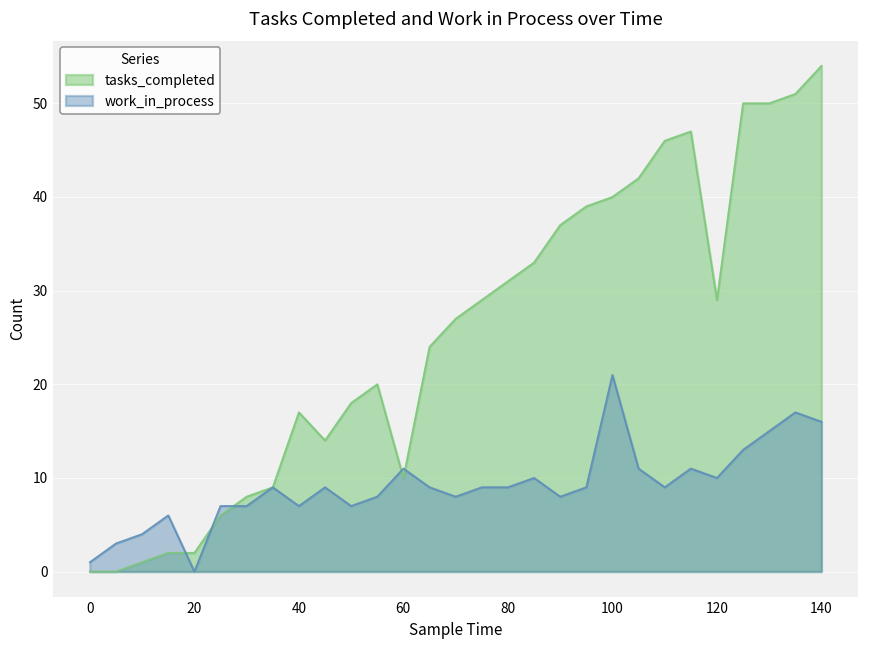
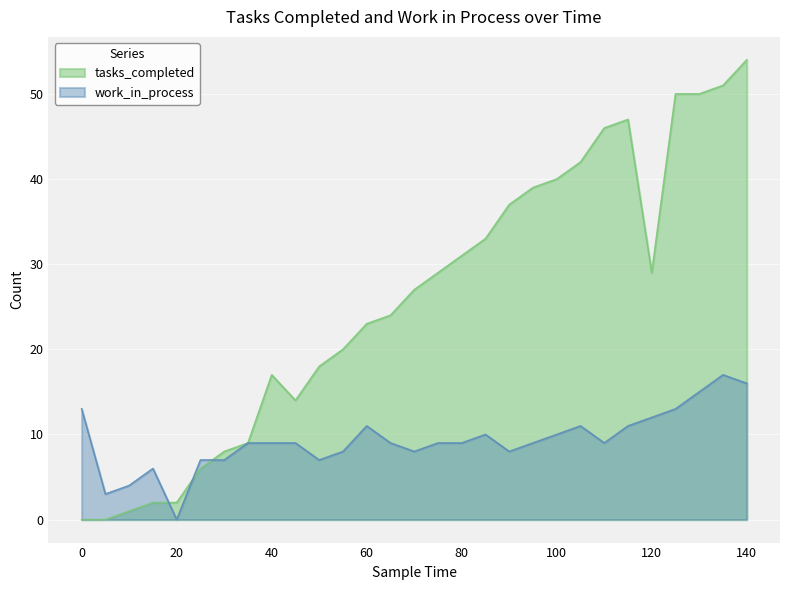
work_in_process, 0: 1 -> 13
work_in_process, 40: 7 -> 9
tasks_completed, 60: 10 -> 23
work_in_process, 100: 21 -> 10
work_in_process, 120: 10 -> 12
